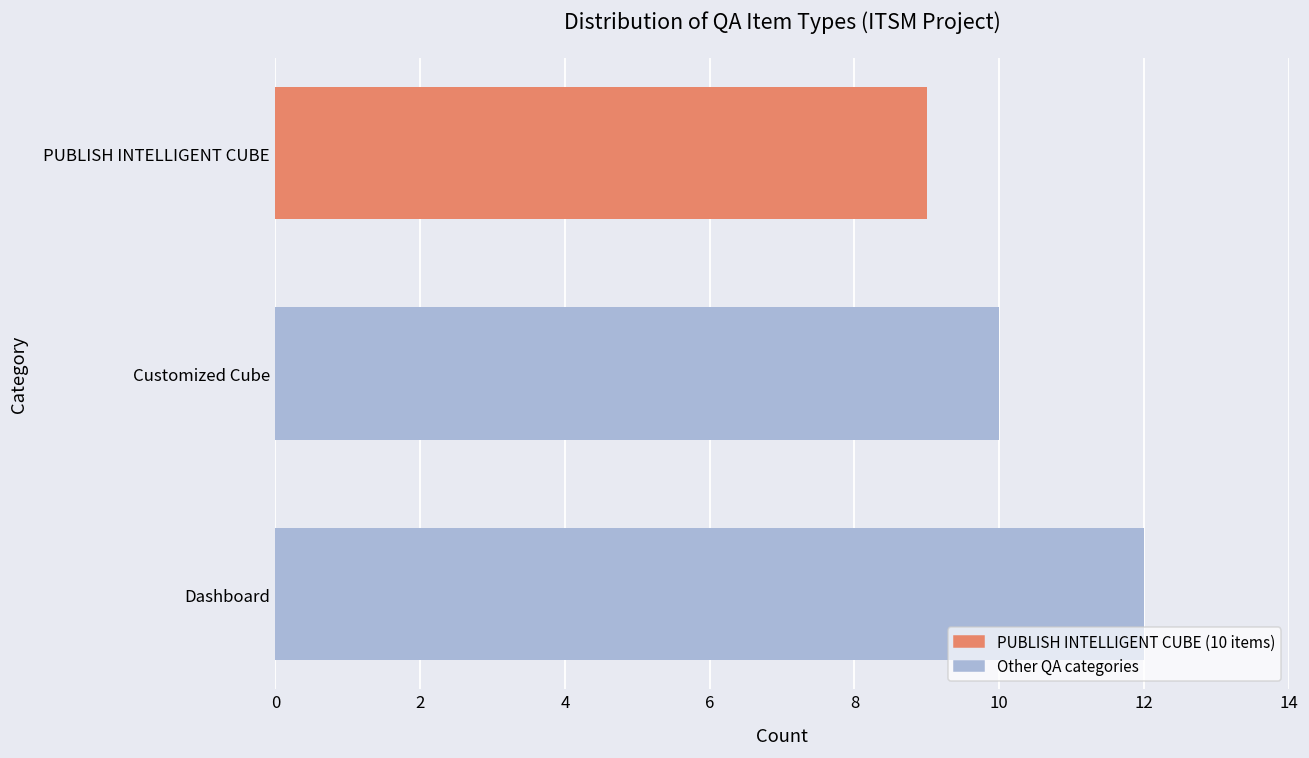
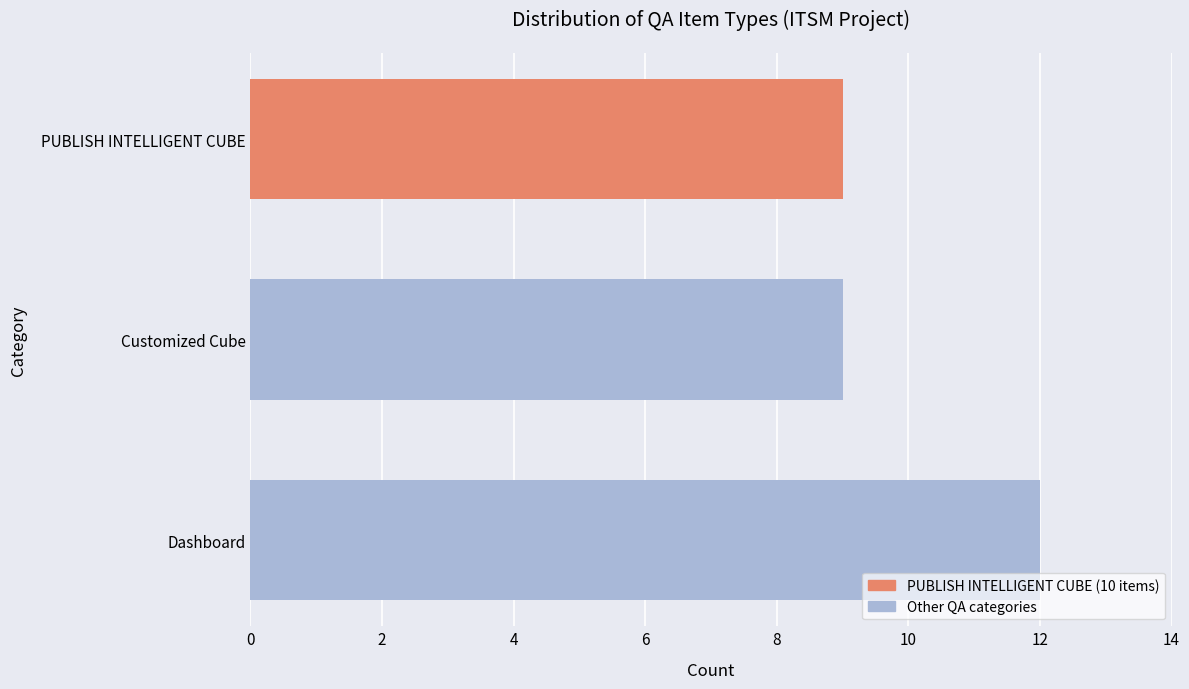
Customized Cube: 10 -> 9
